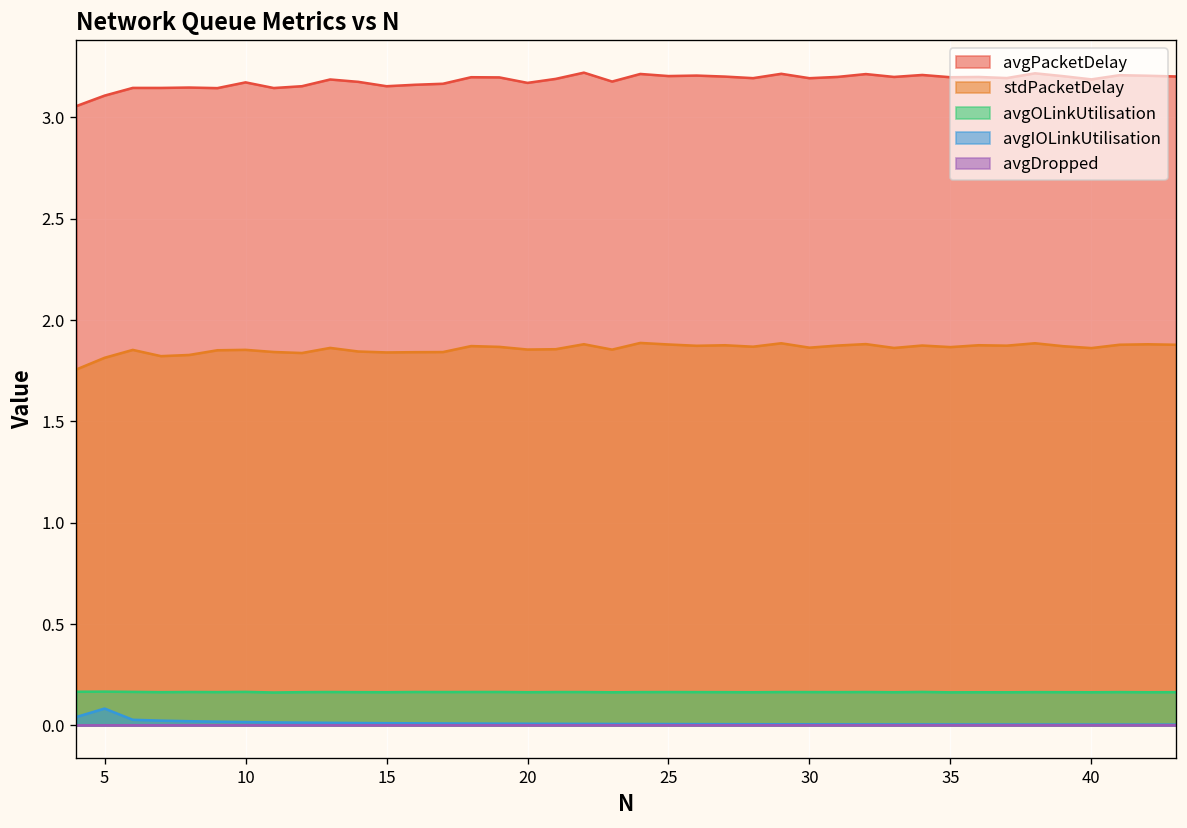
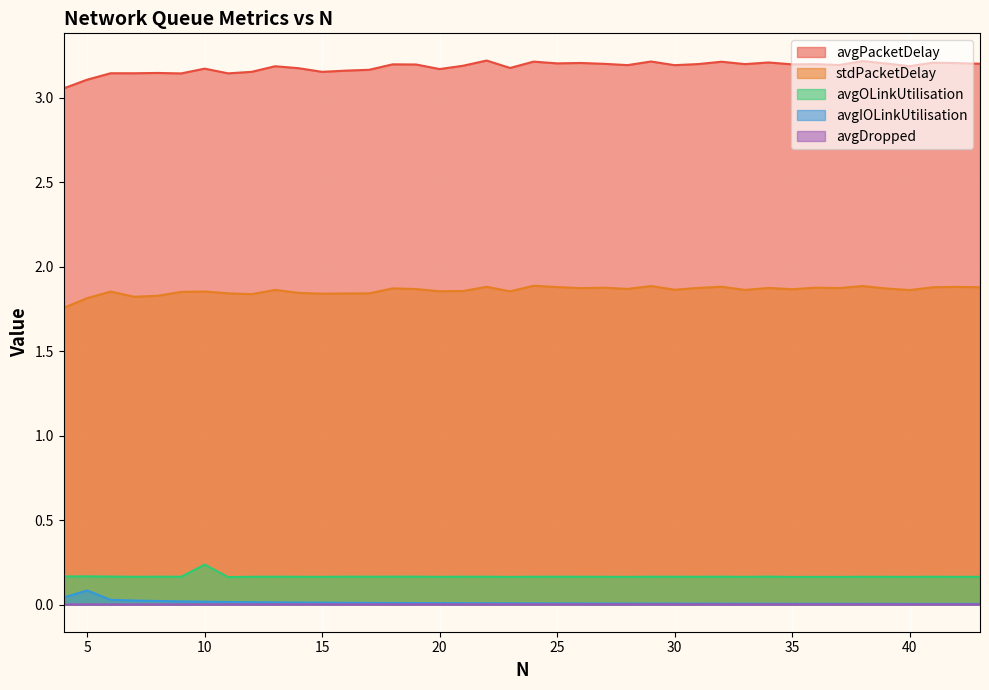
avgOLinkUtilisation, 10: 0.17 -> 0.24
